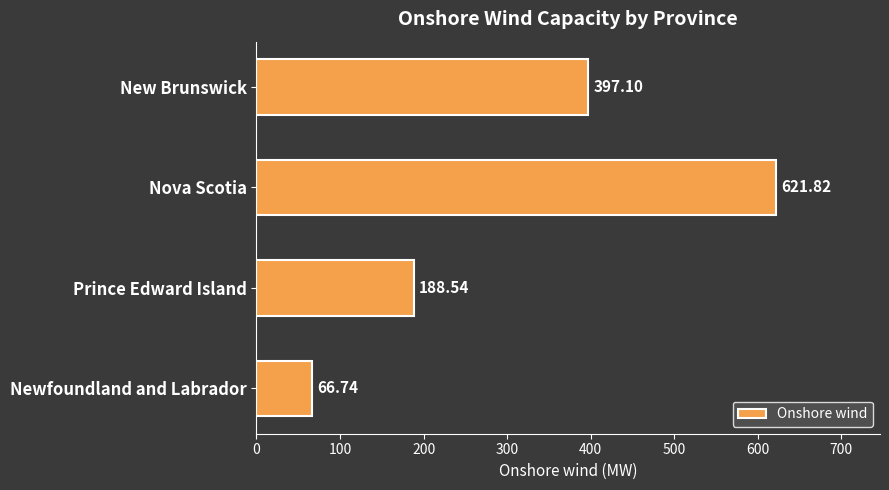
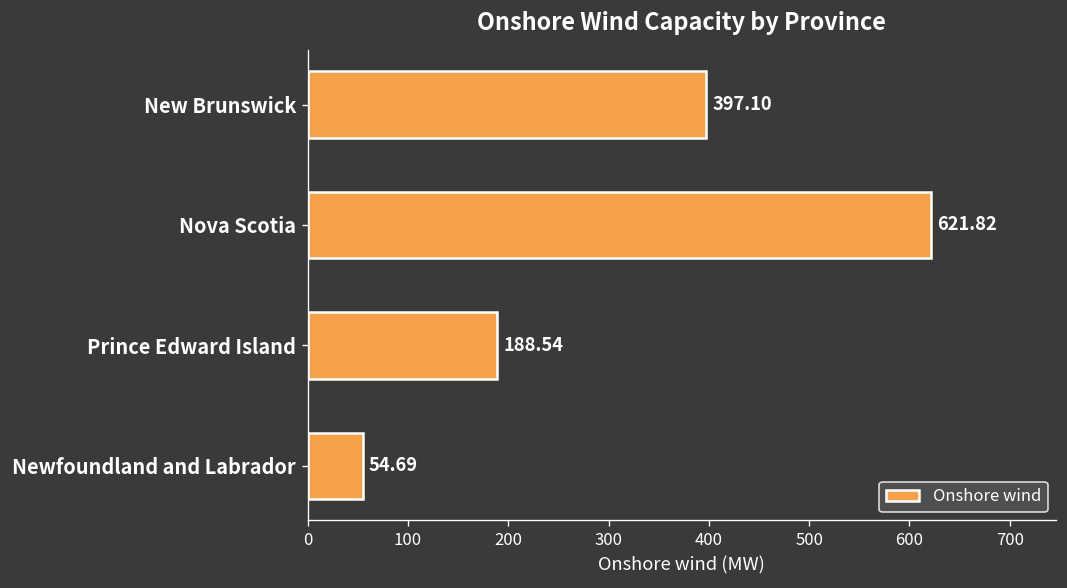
Newfoundland and Labrador: 66.74 -> 54.69
